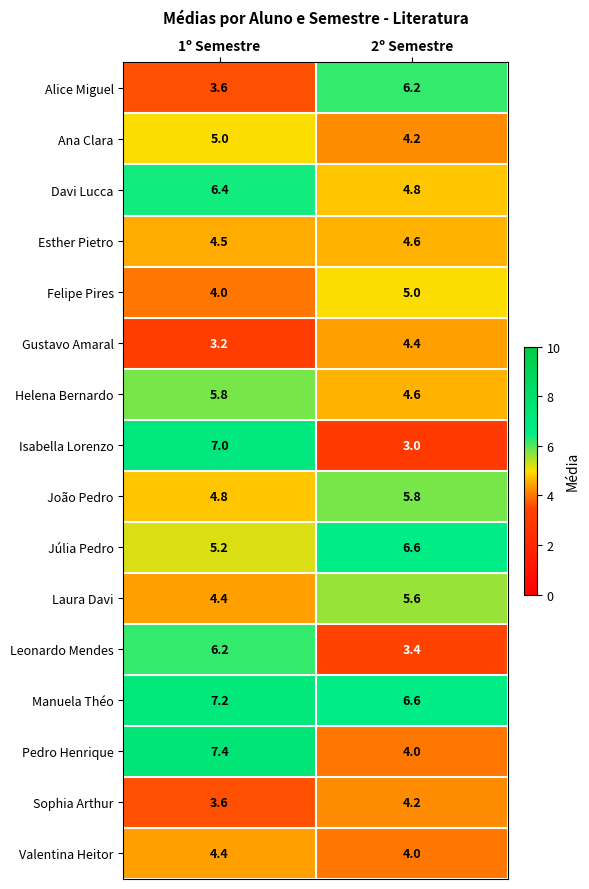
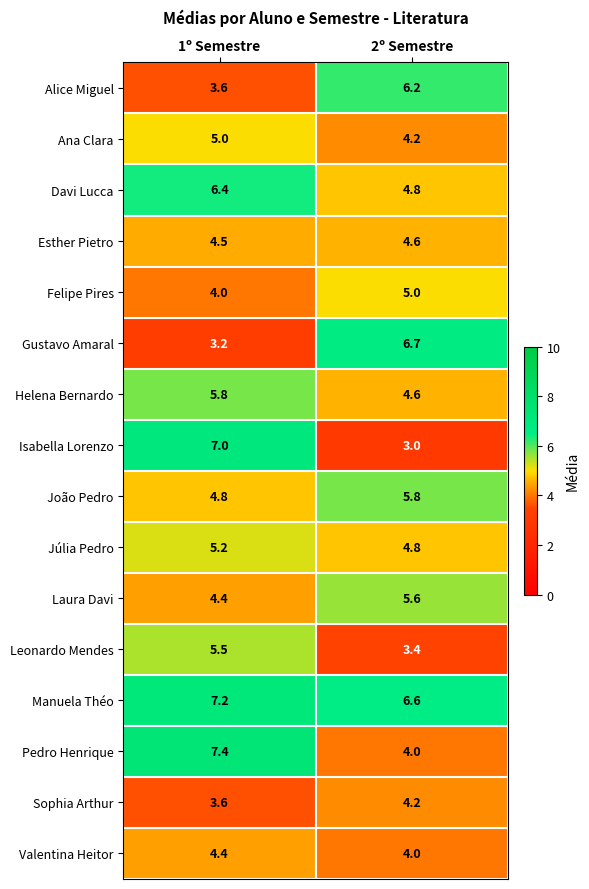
Gustavo Amaral, 2º Semestre: 4.4 -> 6.7
Júlia Pedro, 2º Semestre: 6.6 -> 4.8
Leonardo Mendes, 1º Semestre: 6.2 -> 5.5
